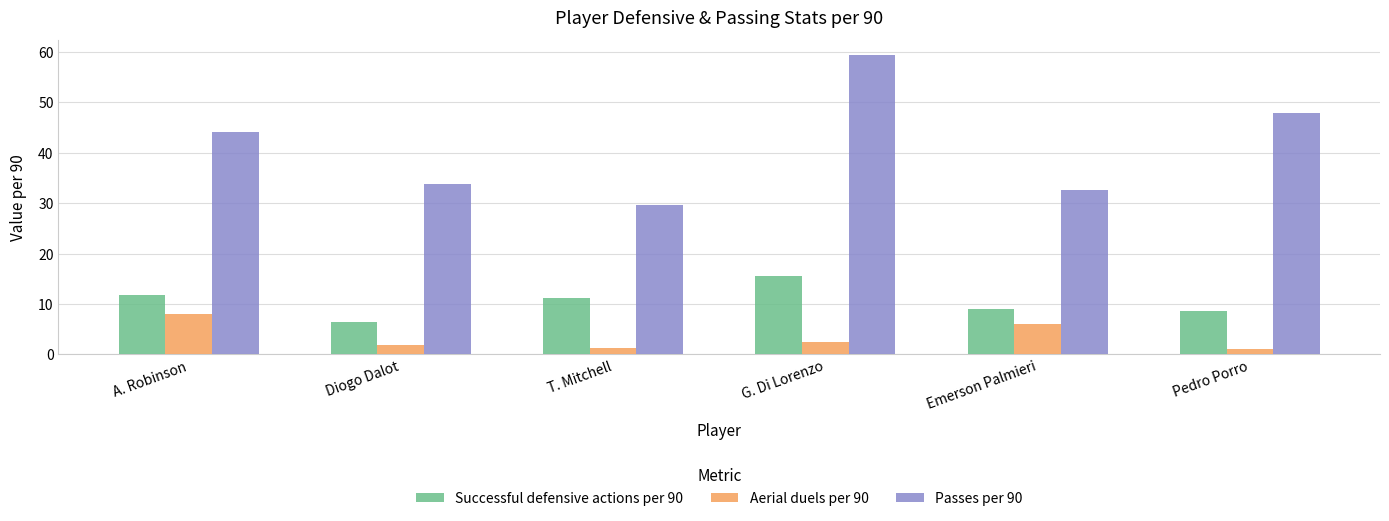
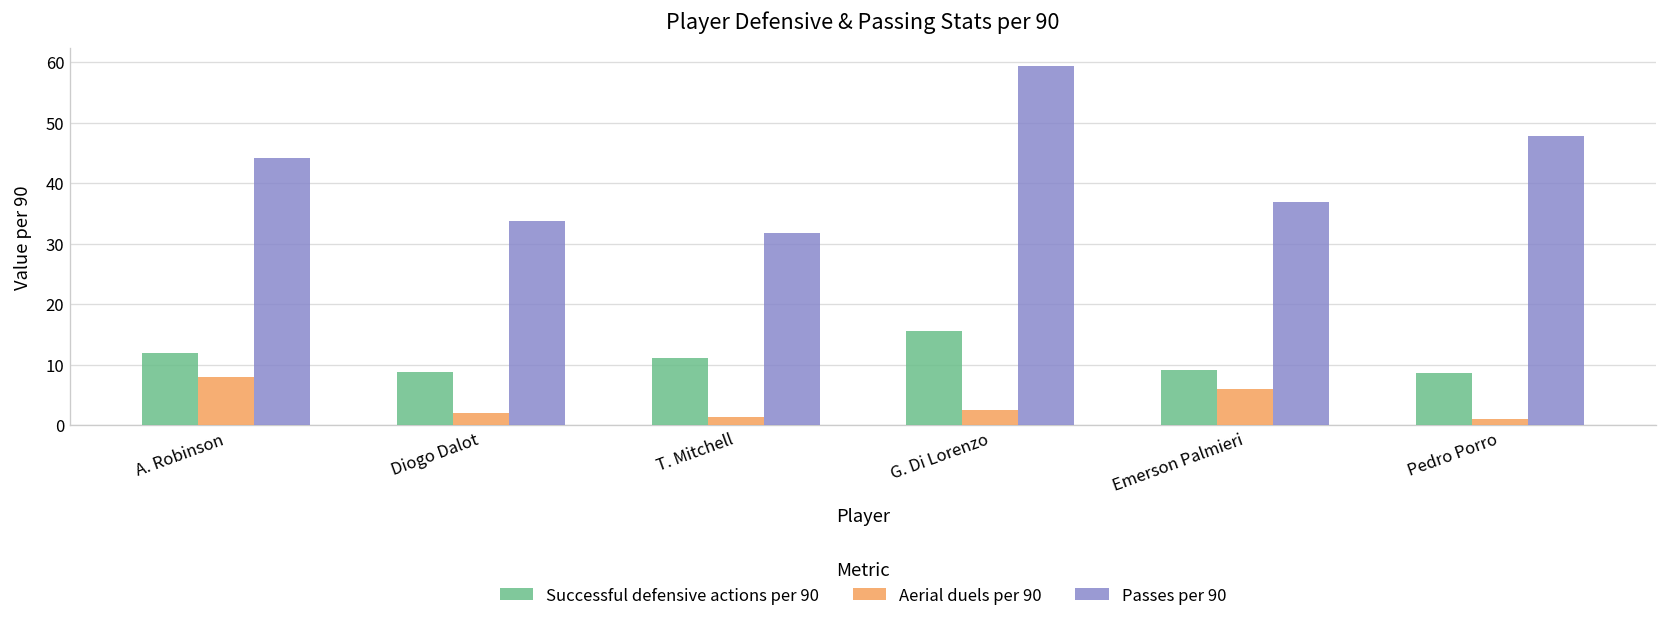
Successful defensive actions per 90, Diogo Dalot: 6 -> 9
Passes per 90, T. Mitchell: 30 -> 32
Passes per 90, Emerson Palmieri: 33 -> 37
